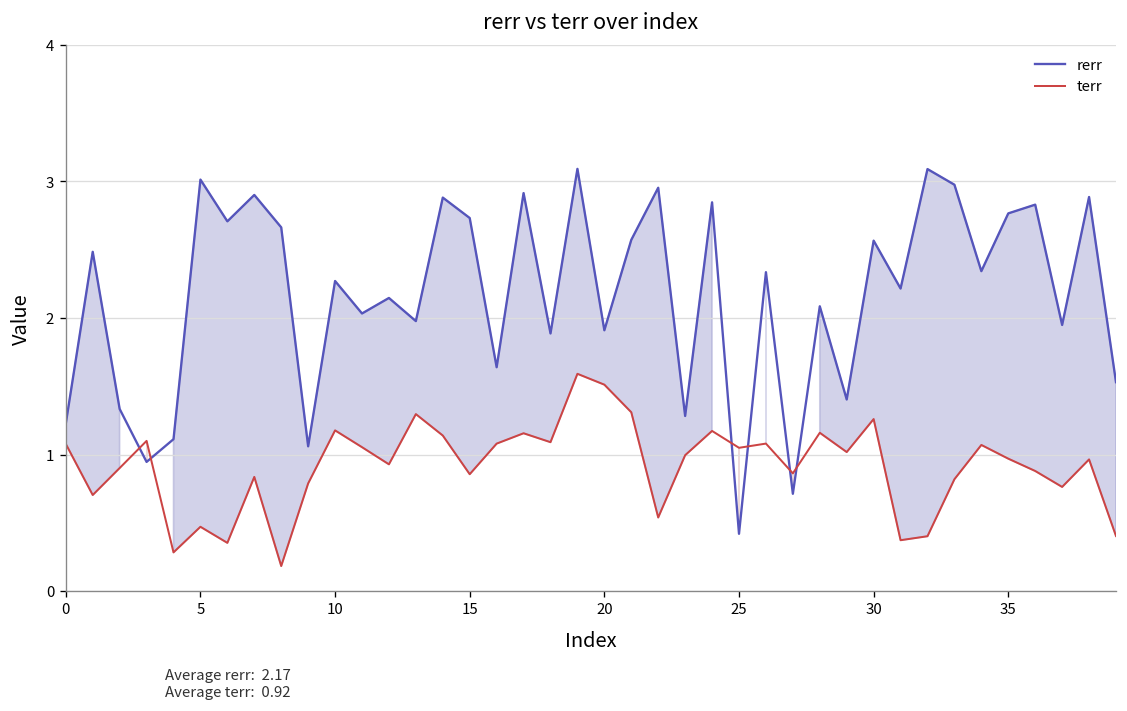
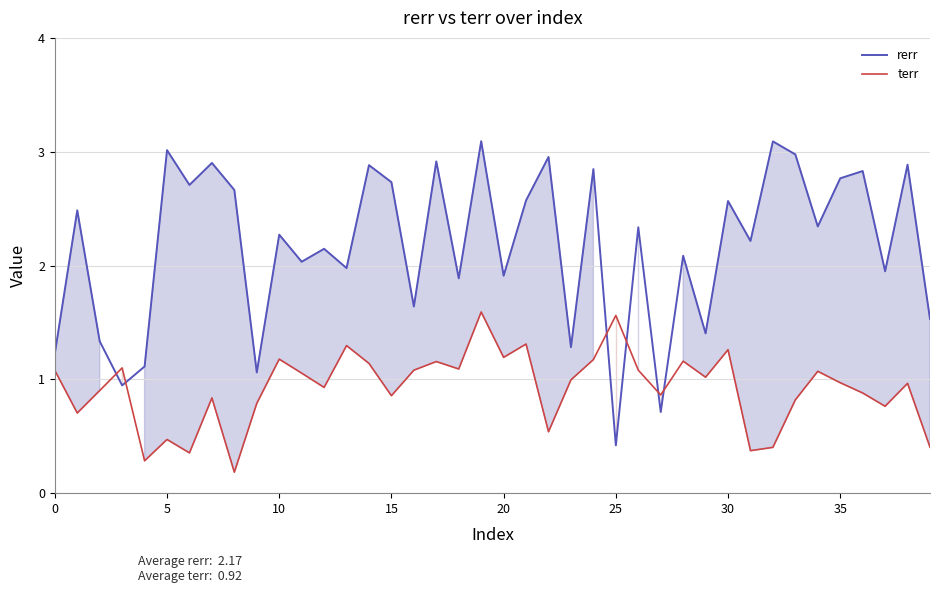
terr, 20: 1.51 -> 1.19
terr, 25: 1.05 -> 1.56
